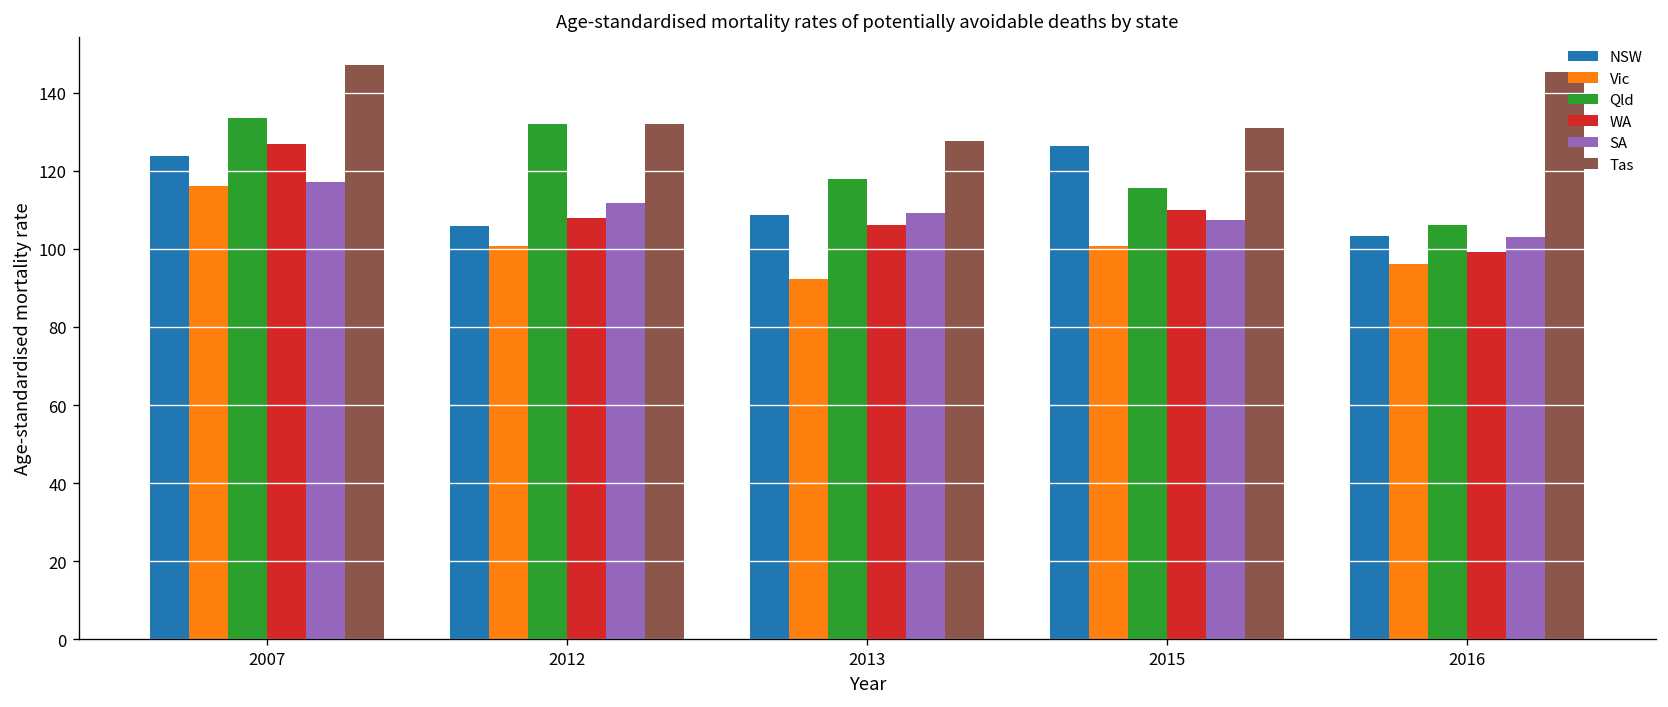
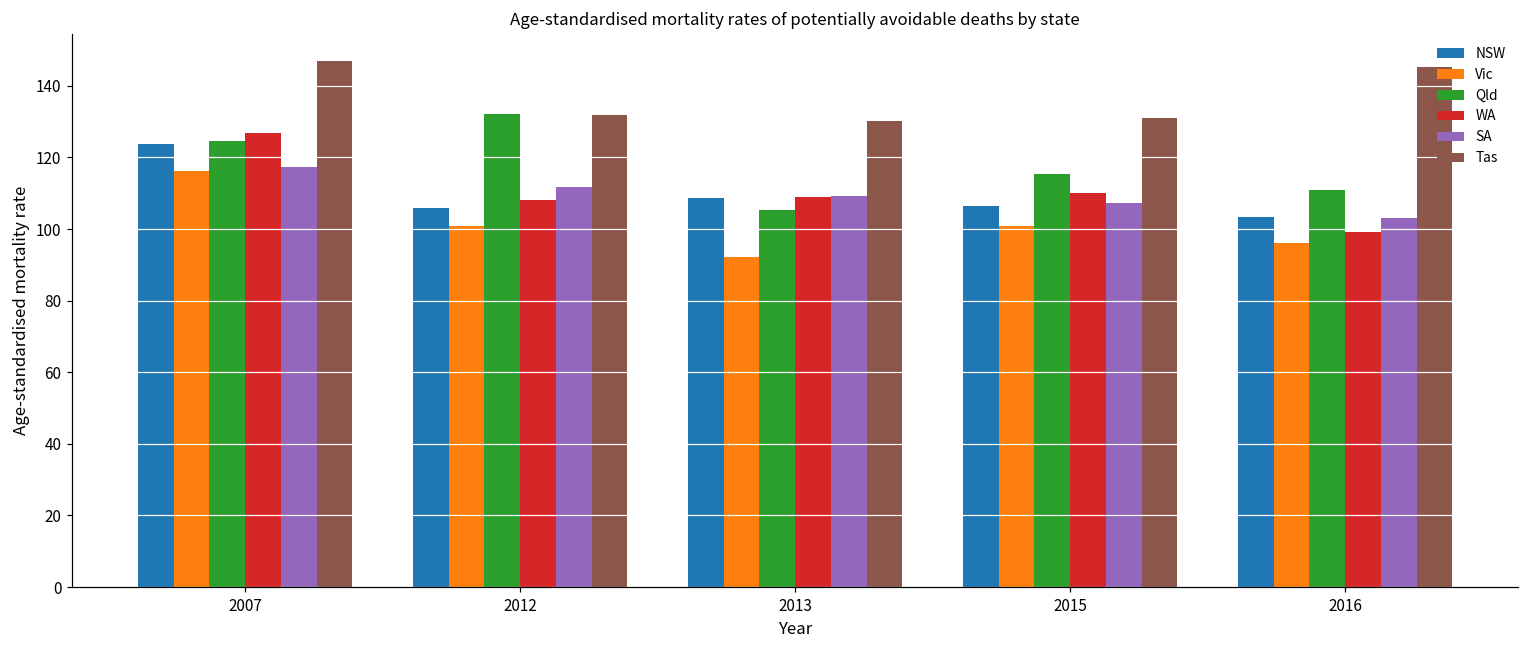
Qld, 2007: 134 -> 125
Qld, 2013: 118 -> 105
WA, 2013: 106 -> 109
Tas, 2013: 128 -> 130
NSW, 2015: 126 -> 107
Qld, 2016: 106 -> 111
